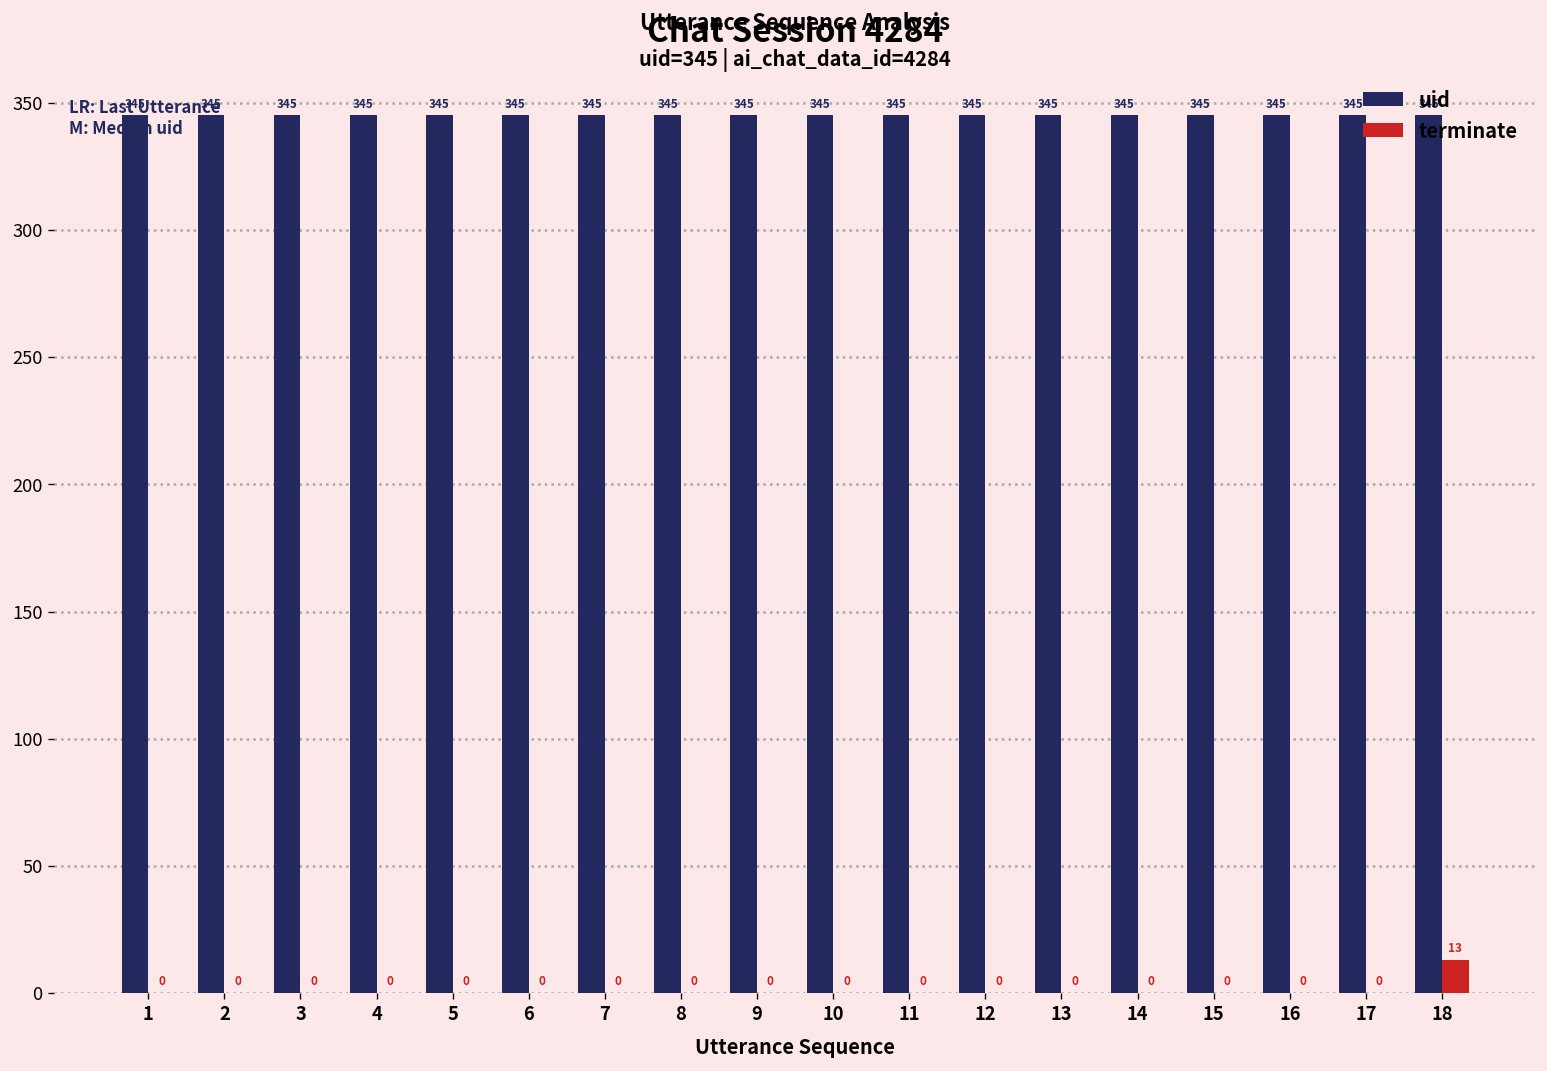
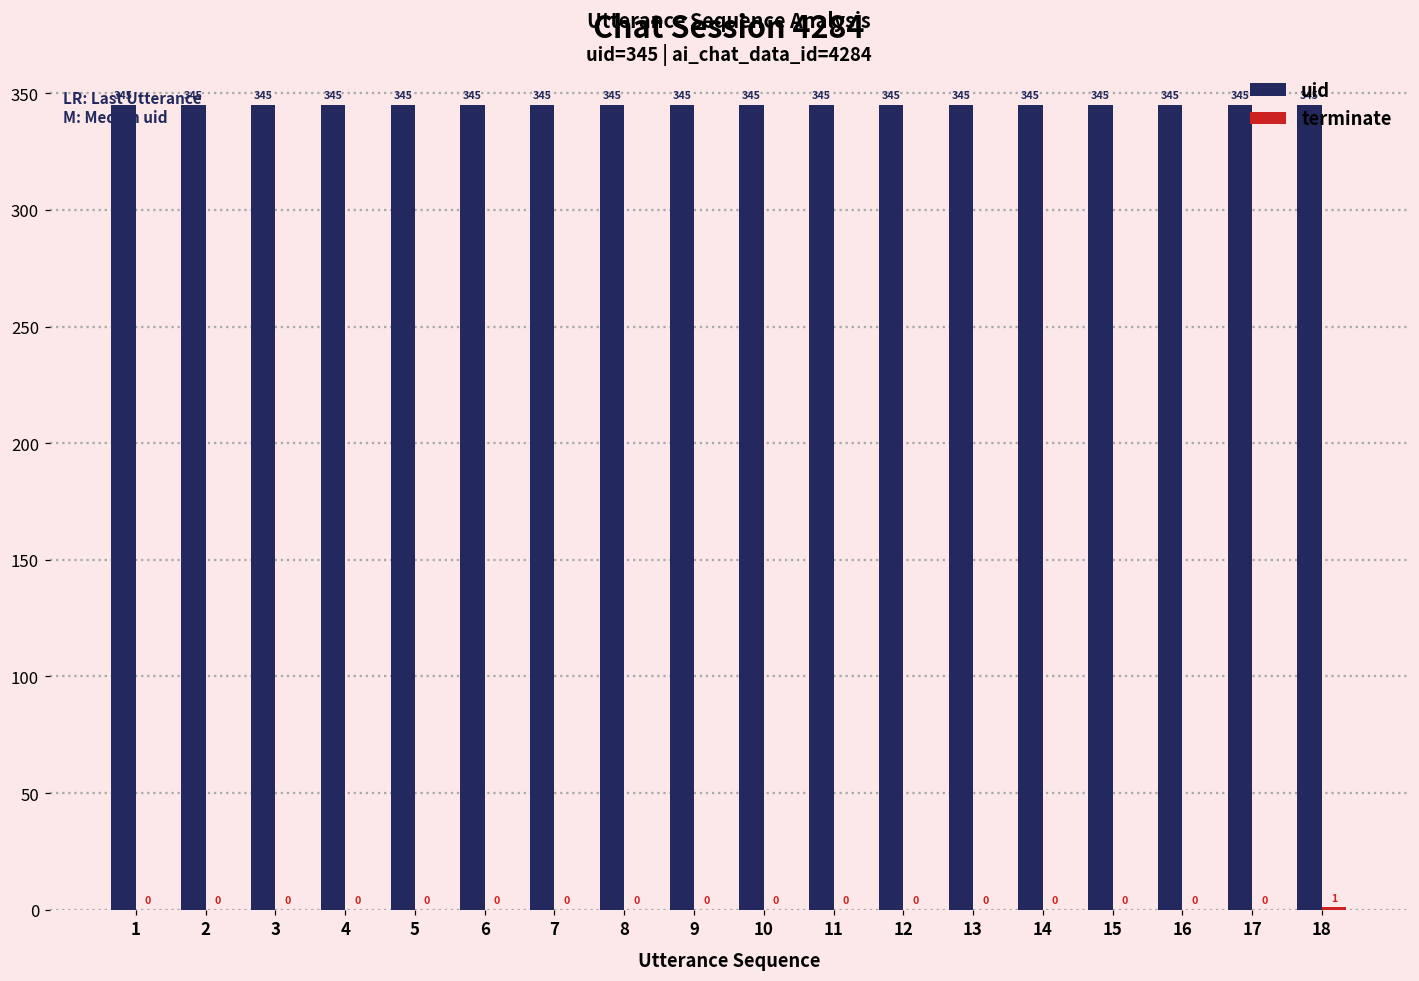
terminate, 18: 13 -> 1
